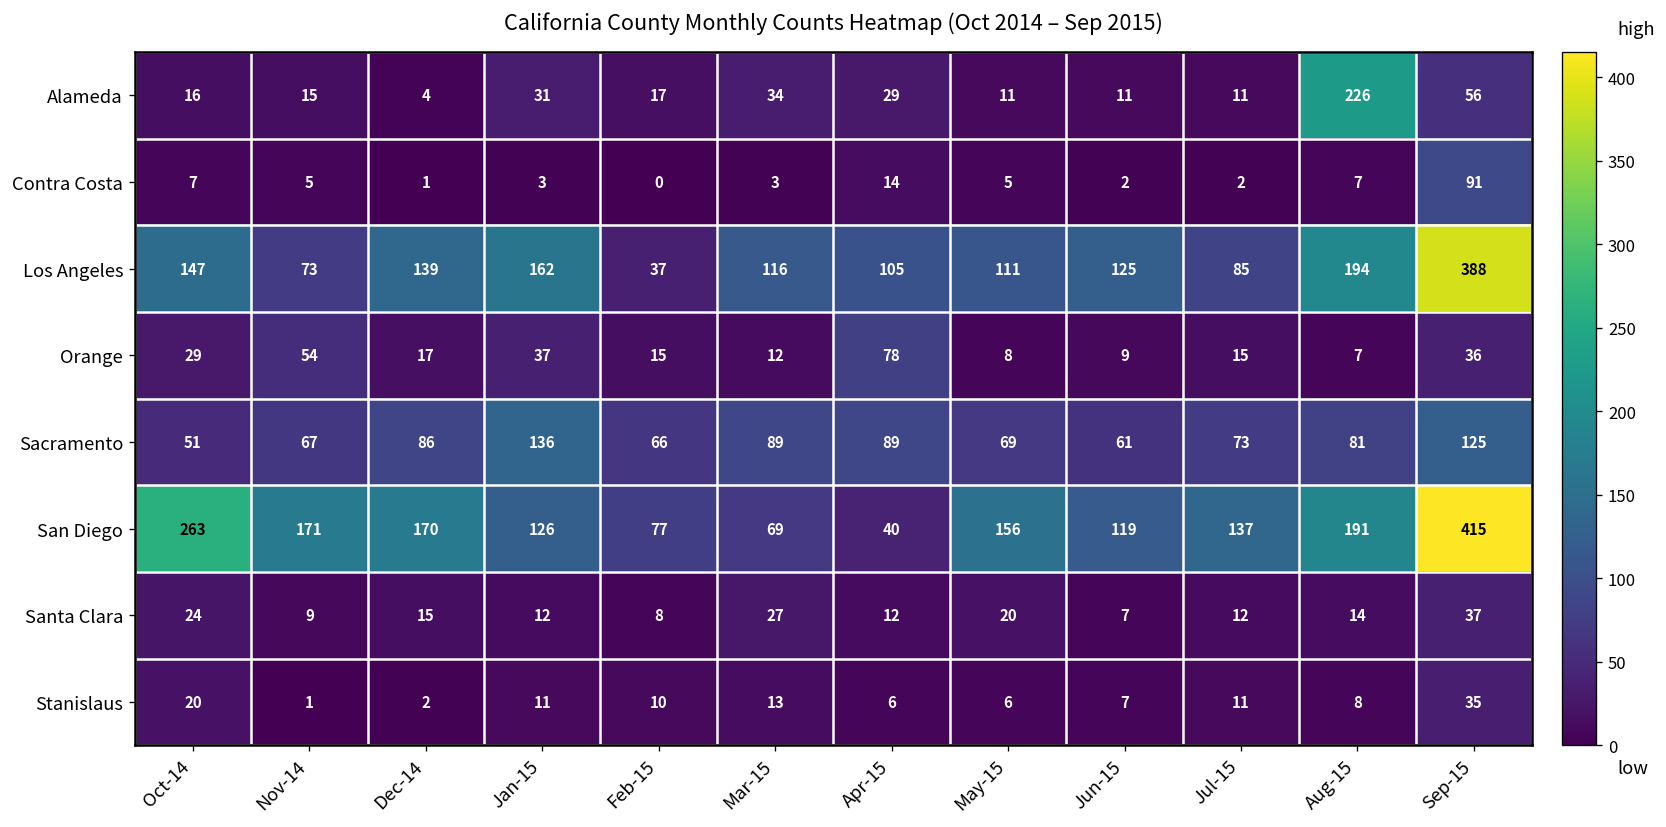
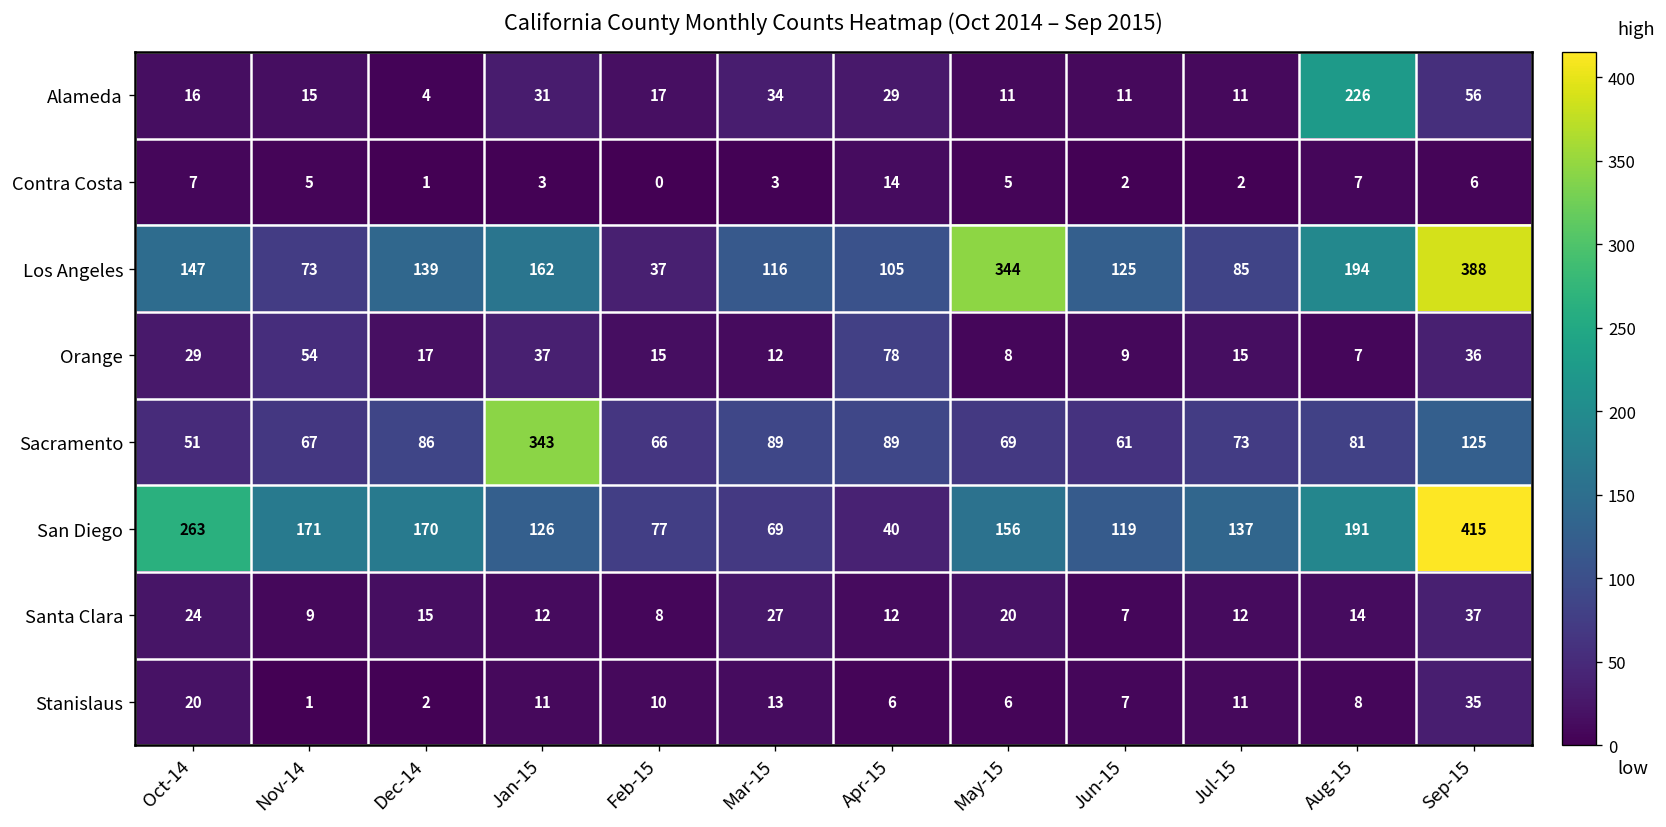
Contra Costa, Sep-15: 91 -> 6
Los Angeles, May-15: 111 -> 344
Sacramento, Jan-15: 136 -> 343
